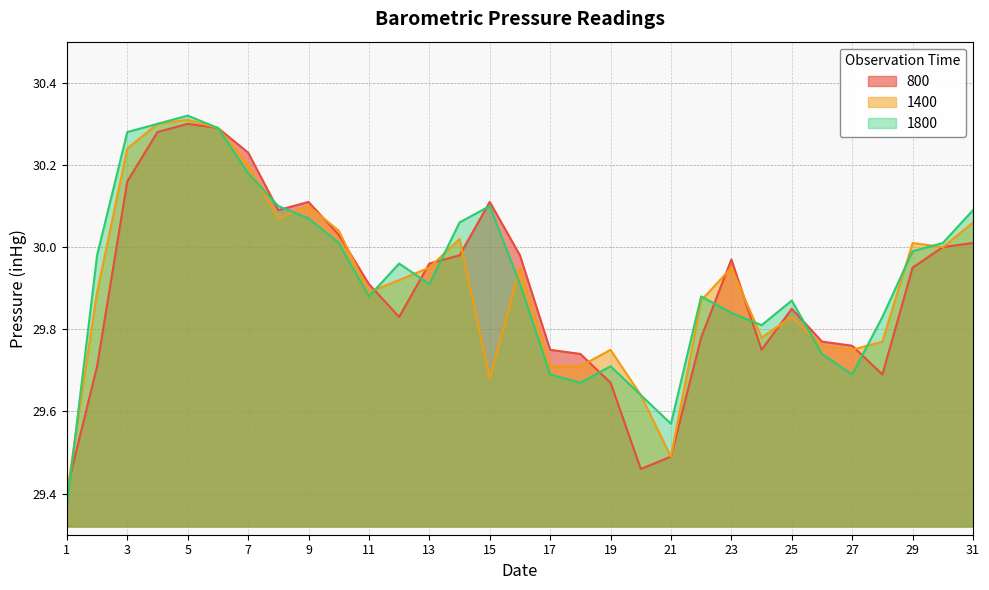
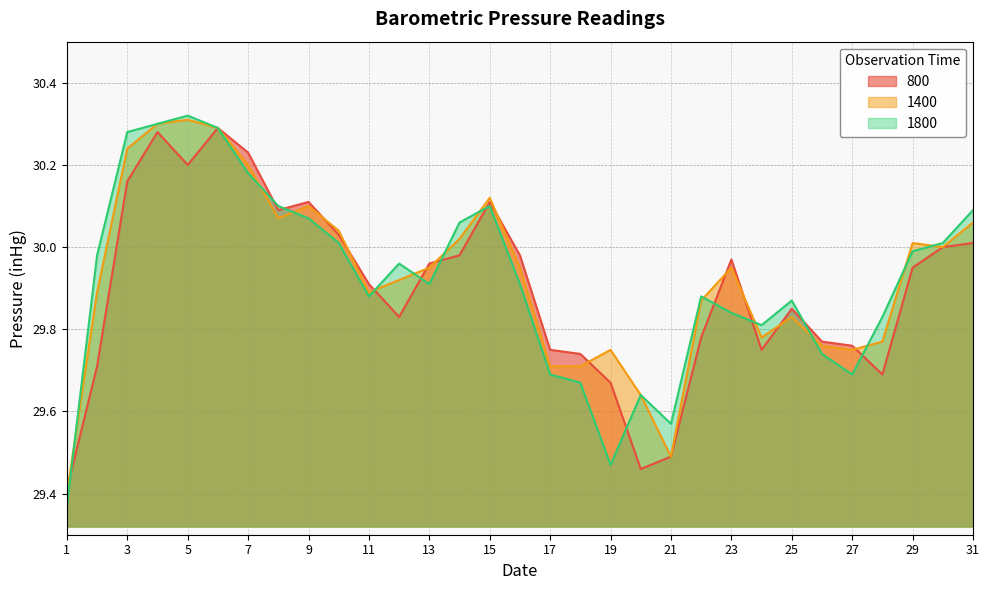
800, 5: 30.3 -> 30.2
1400, 15: 29.68 -> 30.12
1800, 19: 29.71 -> 29.47
